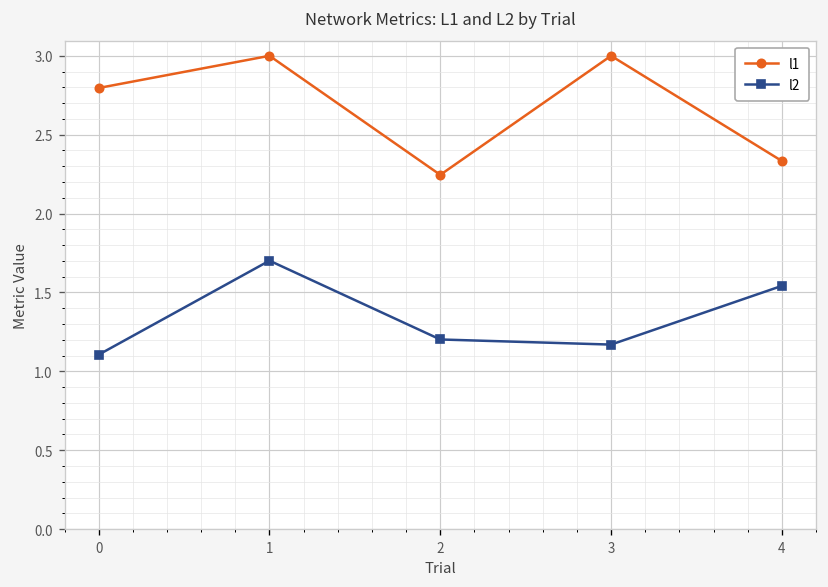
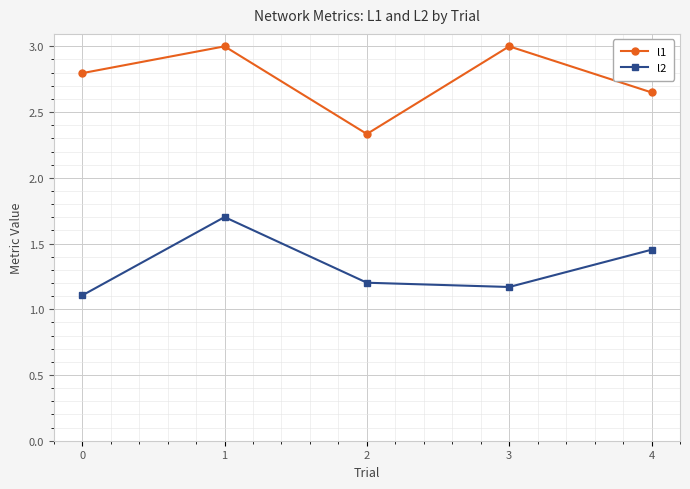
l1, 2: 2.25 -> 2.33
l1, 4: 2.33 -> 2.65
l2, 4: 1.54 -> 1.45
